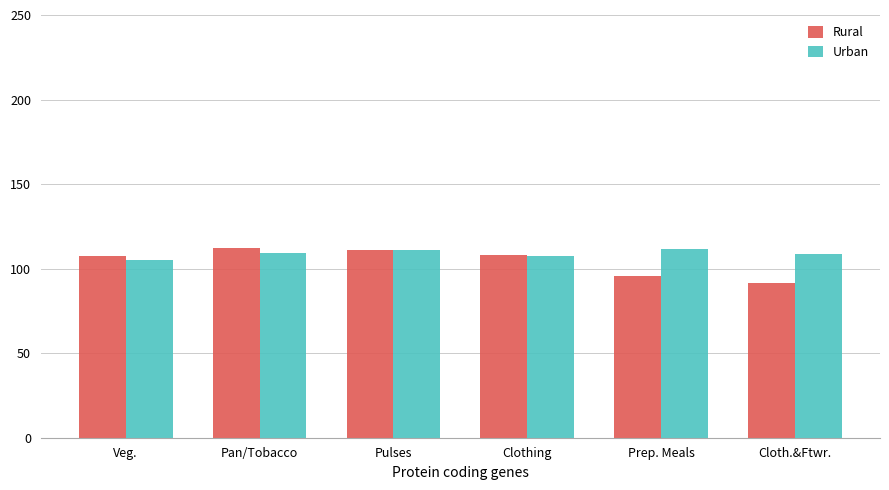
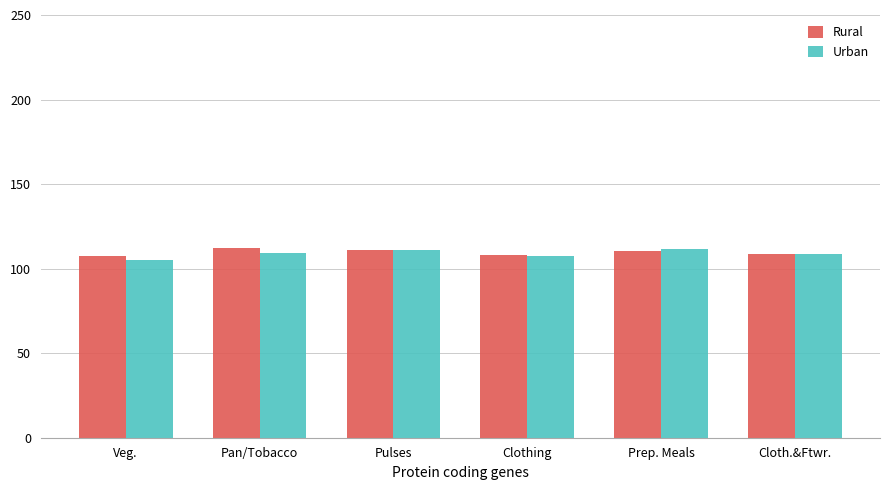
Rural, Prep. Meals: 96 -> 111
Rural, Cloth.&Ftwr.: 92 -> 109
